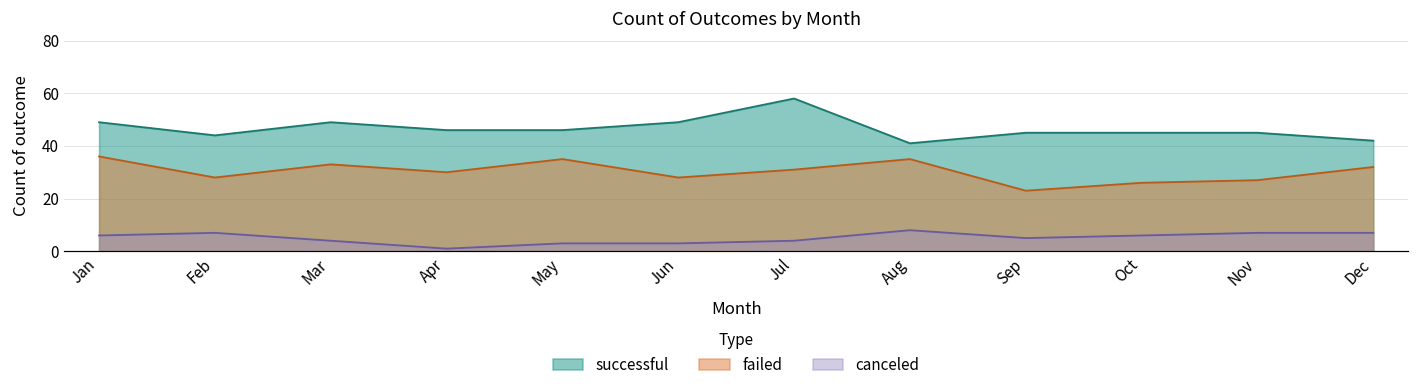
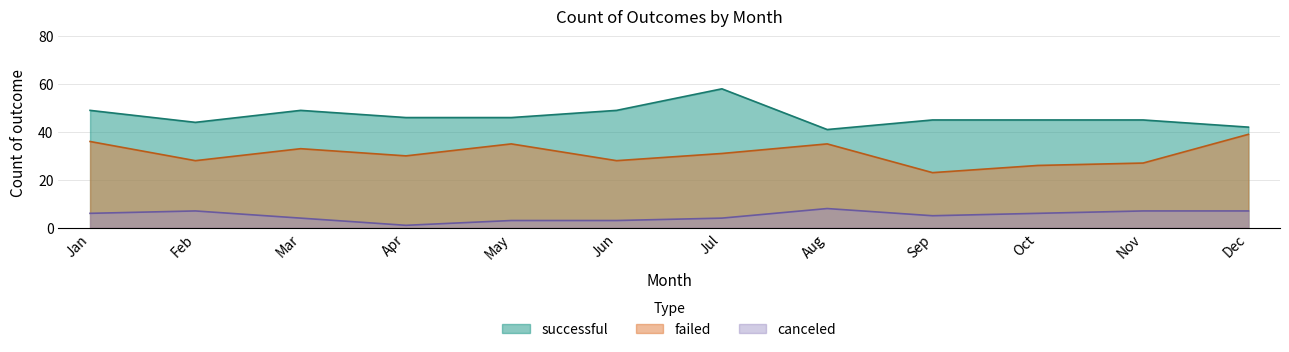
failed, Dec: 32 -> 39
